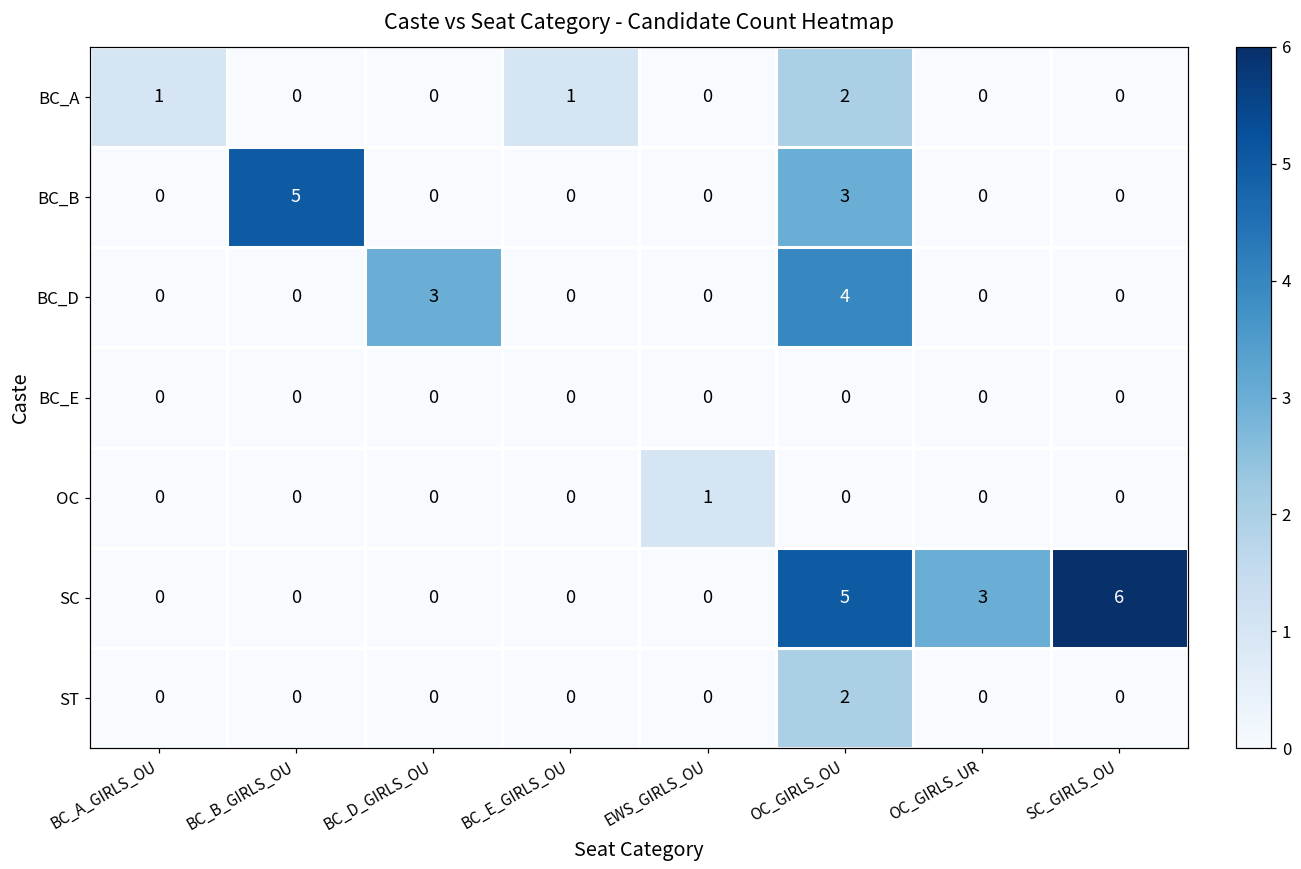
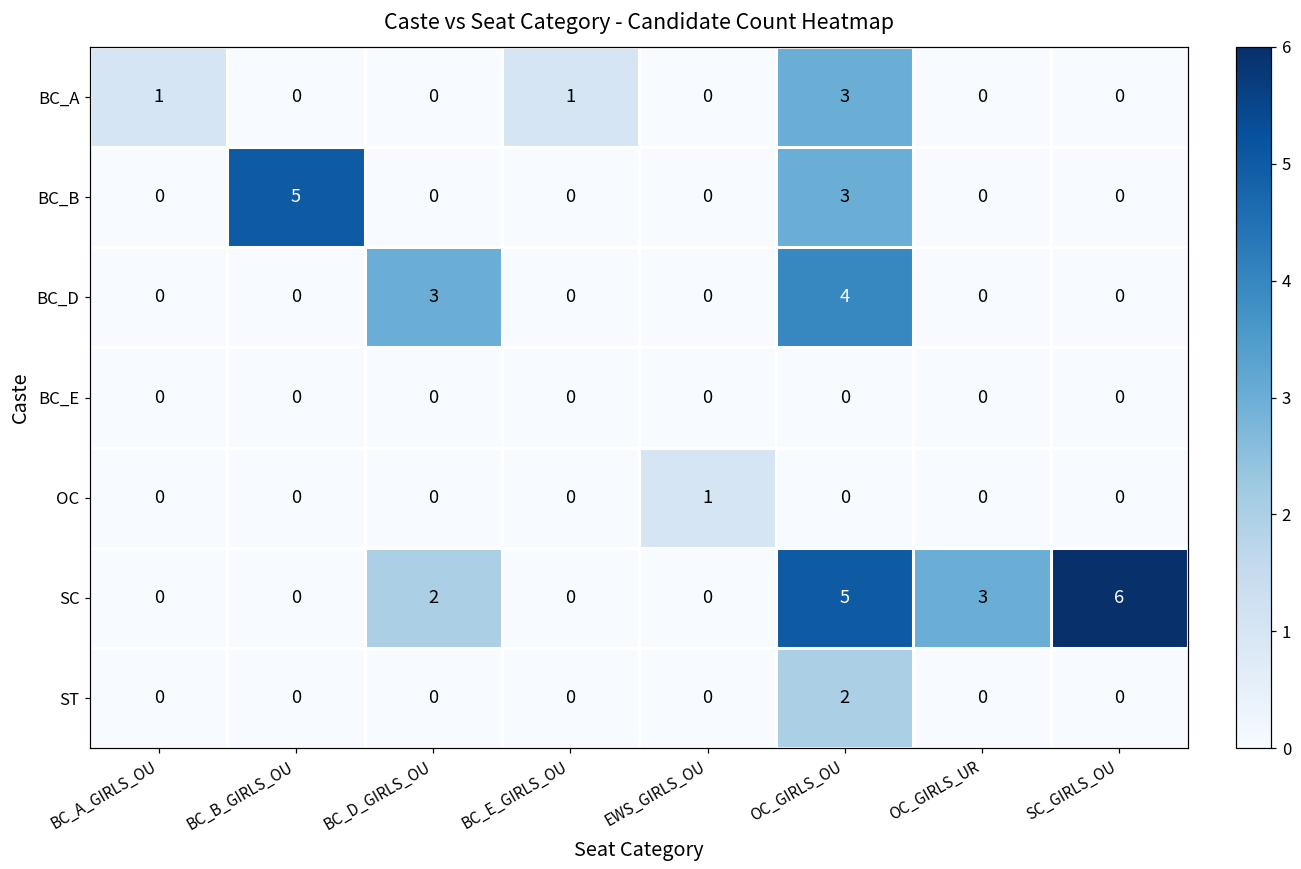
BC_A, OC_GIRLS_OU: 2 -> 3
SC, BC_D_GIRLS_OU: 0 -> 2
